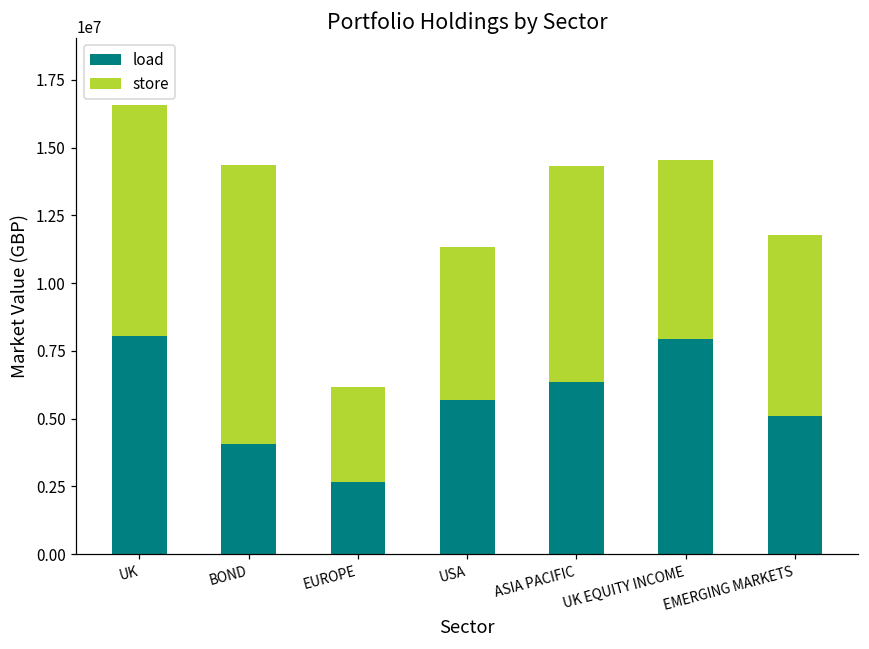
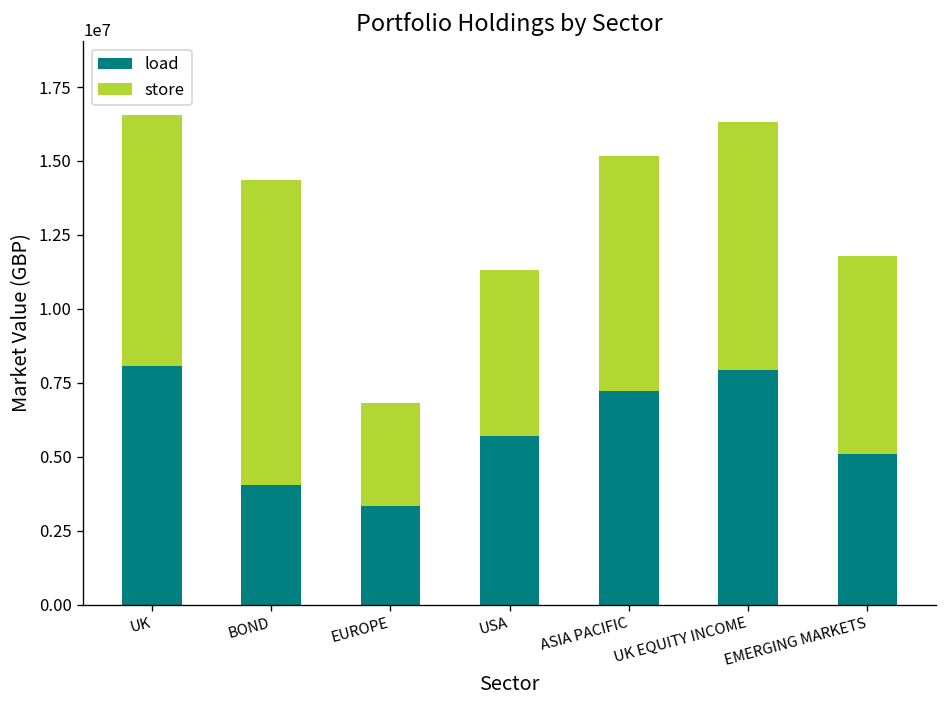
load, EUROPE: 2700000 -> 3300000
load, ASIA PACIFIC: 6400000 -> 7200000
store, UK EQUITY INCOME: 6600000 -> 8400000
